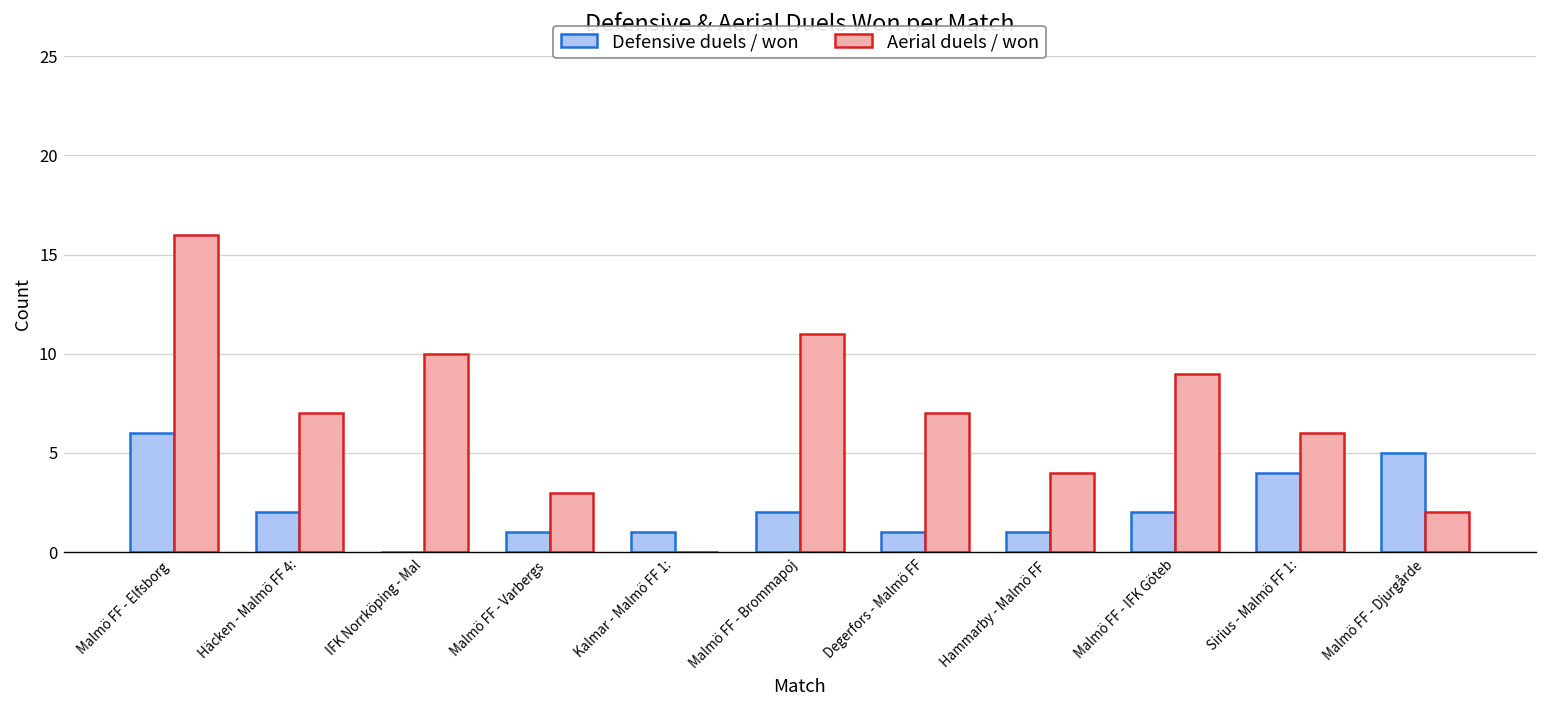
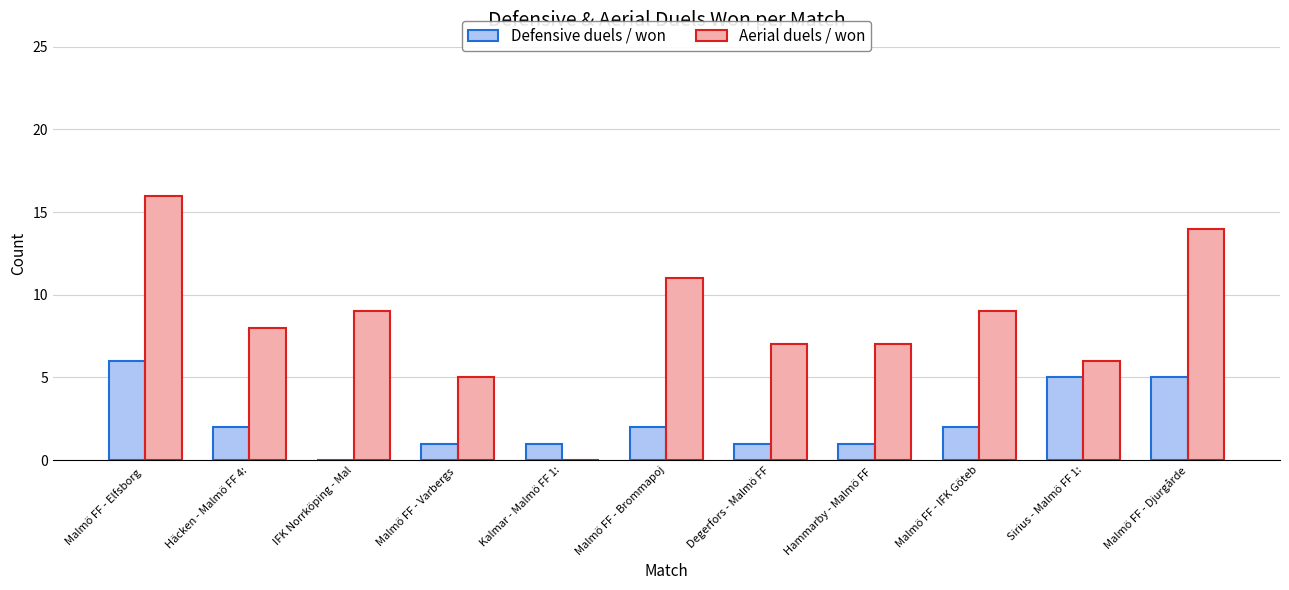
Aerial duels / won, Häcken - Malmö FF 4:: 7 -> 8
Aerial duels / won, IFK Norrköping - Mal: 10 -> 9
Aerial duels / won, Malmö FF - Varbergs: 3 -> 5
Aerial duels / won, Hammarby - Malmö FF: 4 -> 7
Defensive duels / won, Sirius - Malmö FF 1:: 4 -> 5
Aerial duels / won, Malmö FF - Djurgårde: 2 -> 14
